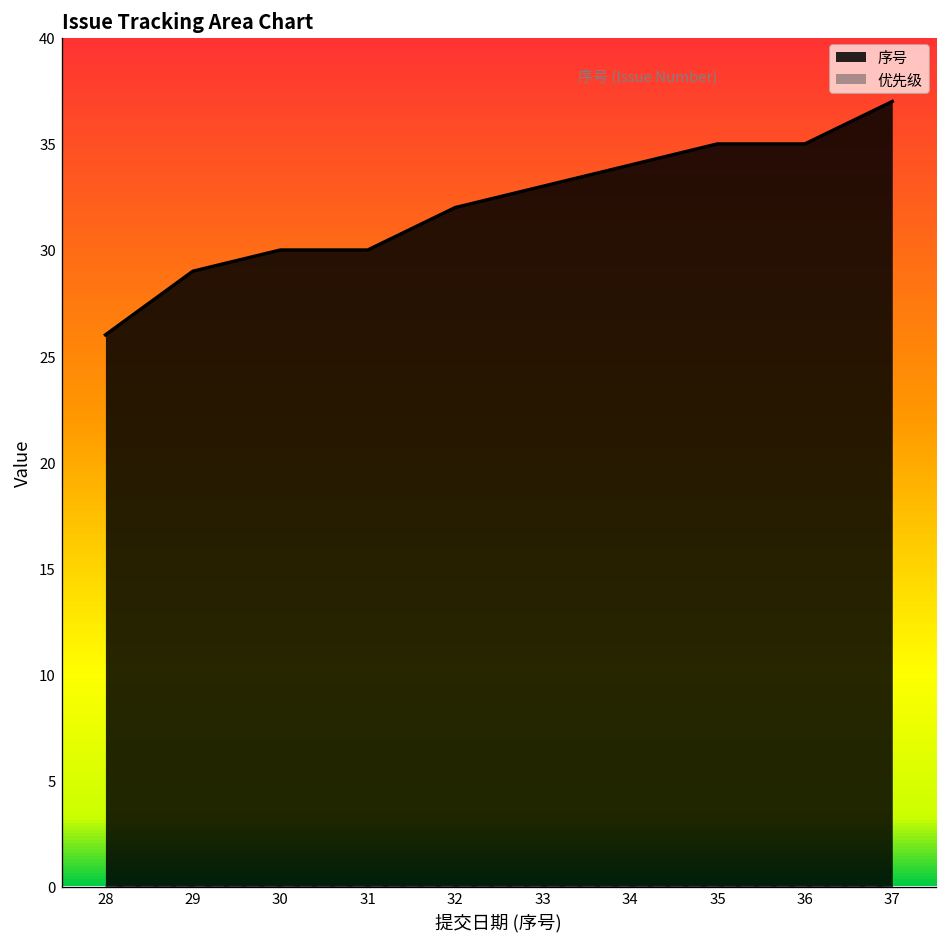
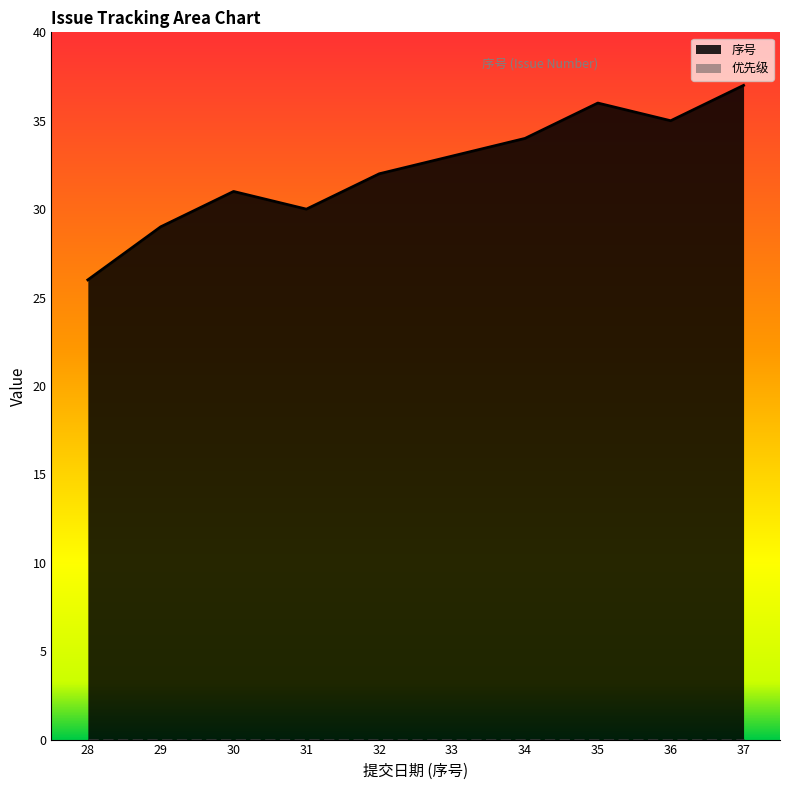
序号, 30: 30 -> 31
序号, 35: 35 -> 36
